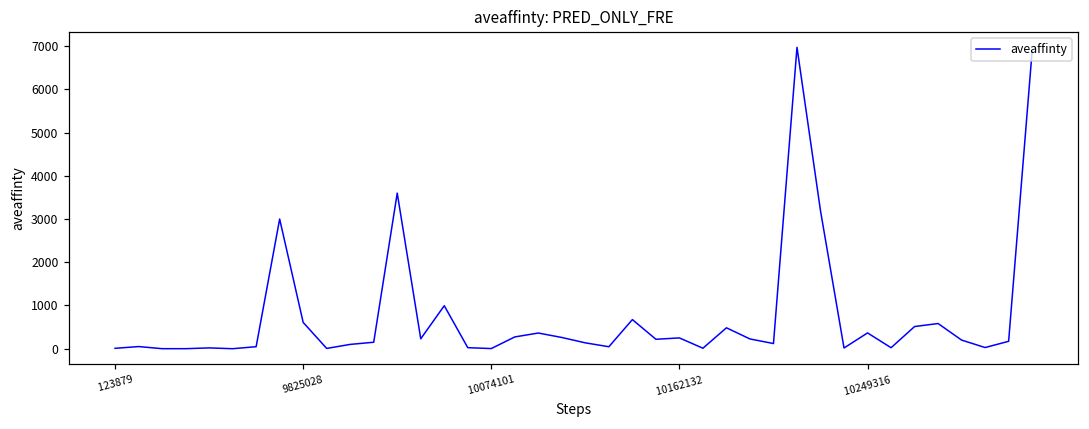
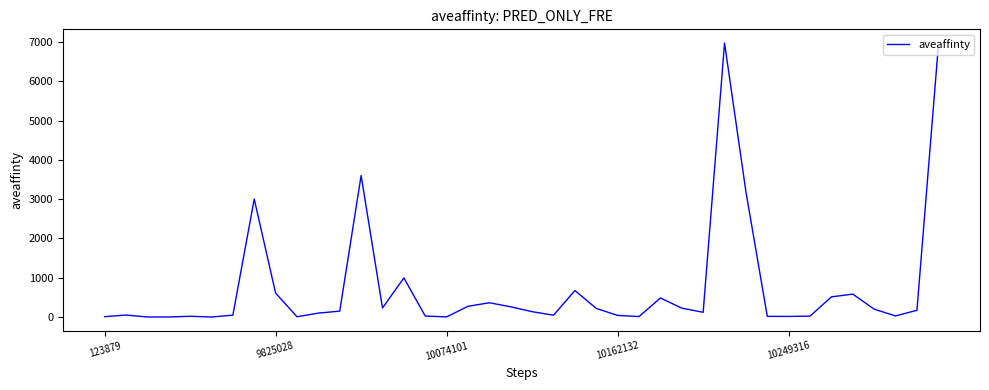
10162132: 300 -> 0
10249316: 400 -> 0
